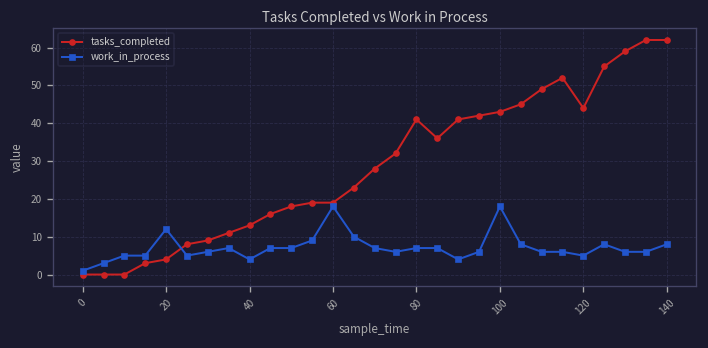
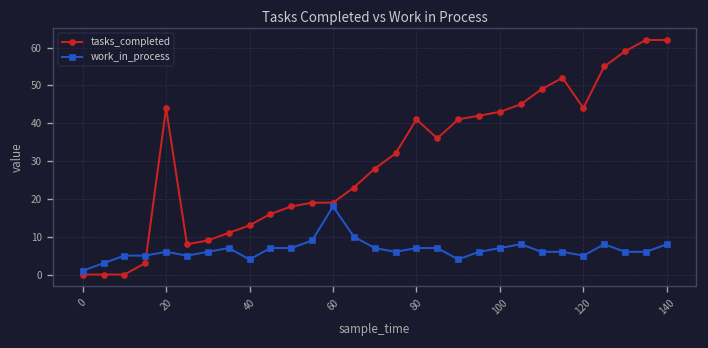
tasks_completed, 20: 4 -> 44
work_in_process, 20: 12 -> 6
work_in_process, 100: 18 -> 7
